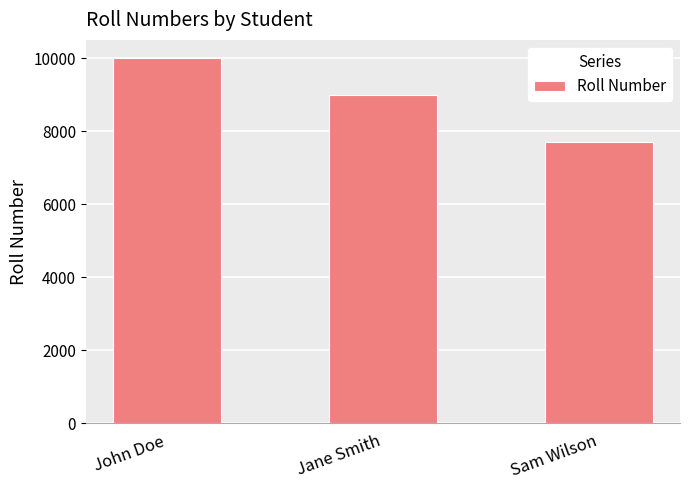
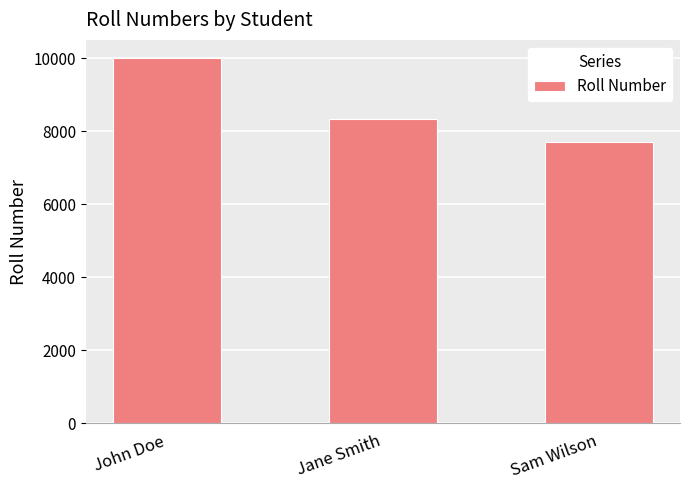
Jane Smith: 9000 -> 8300
